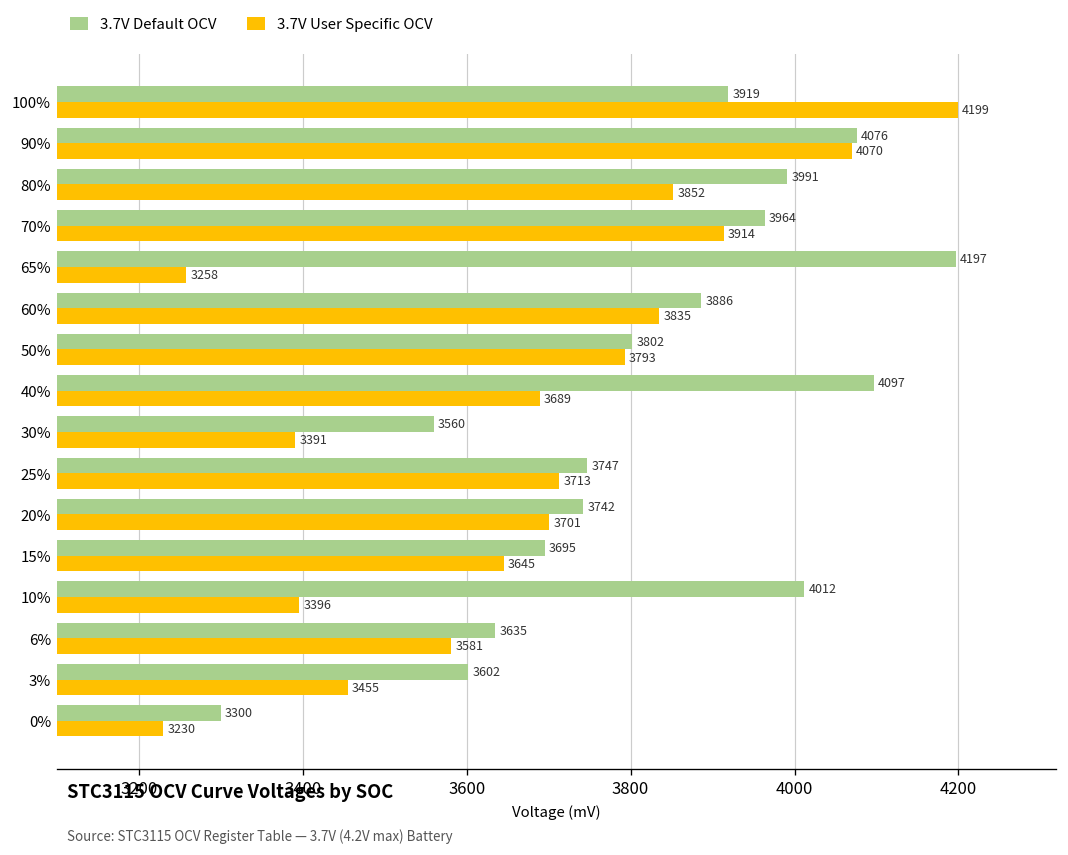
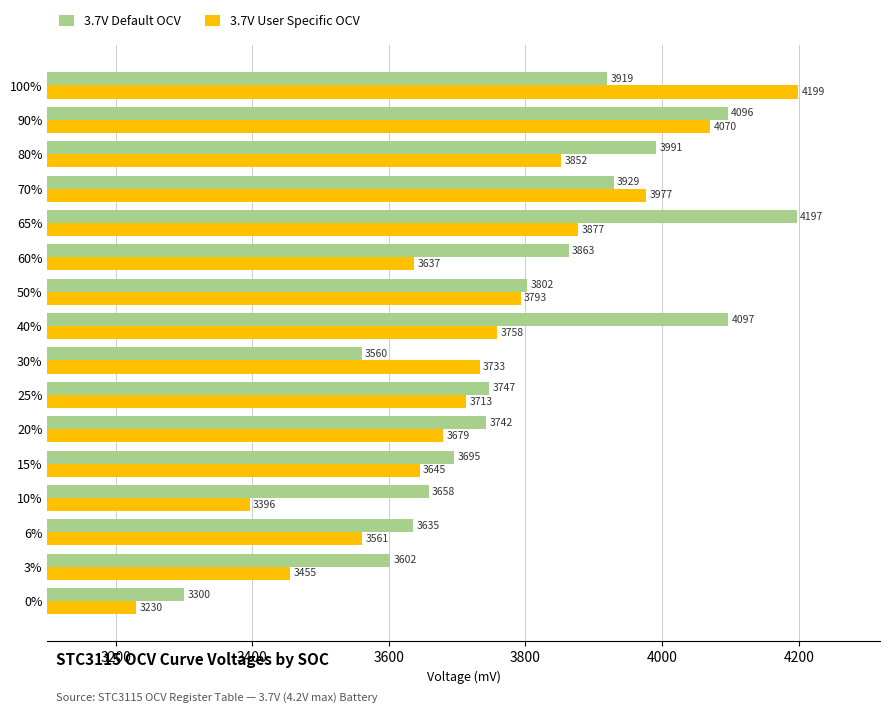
3.7V Default OCV, 90%: 4076 -> 4096
3.7V Default OCV, 70%: 3964 -> 3929
3.7V User Specific OCV, 70%: 3914 -> 3977
3.7V User Specific OCV, 65%: 3258 -> 3877
3.7V Default OCV, 60%: 3886 -> 3863
3.7V User Specific OCV, 60%: 3835 -> 3637
3.7V User Specific OCV, 40%: 3689 -> 3758
3.7V User Specific OCV, 30%: 3391 -> 3733
3.7V User Specific OCV, 20%: 3701 -> 3679
3.7V Default OCV, 10%: 4012 -> 3658
3.7V User Specific OCV, 6%: 3581 -> 3561
